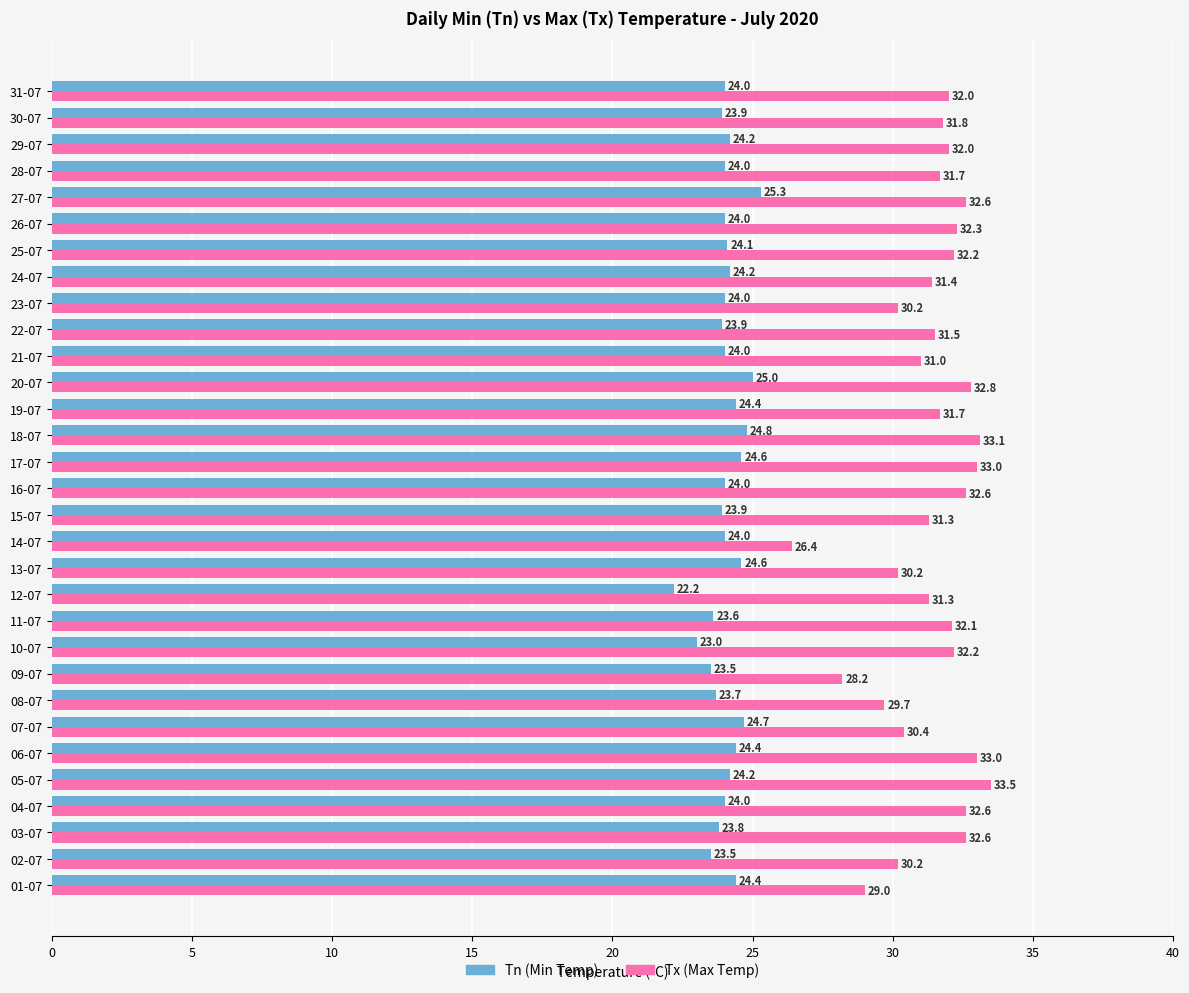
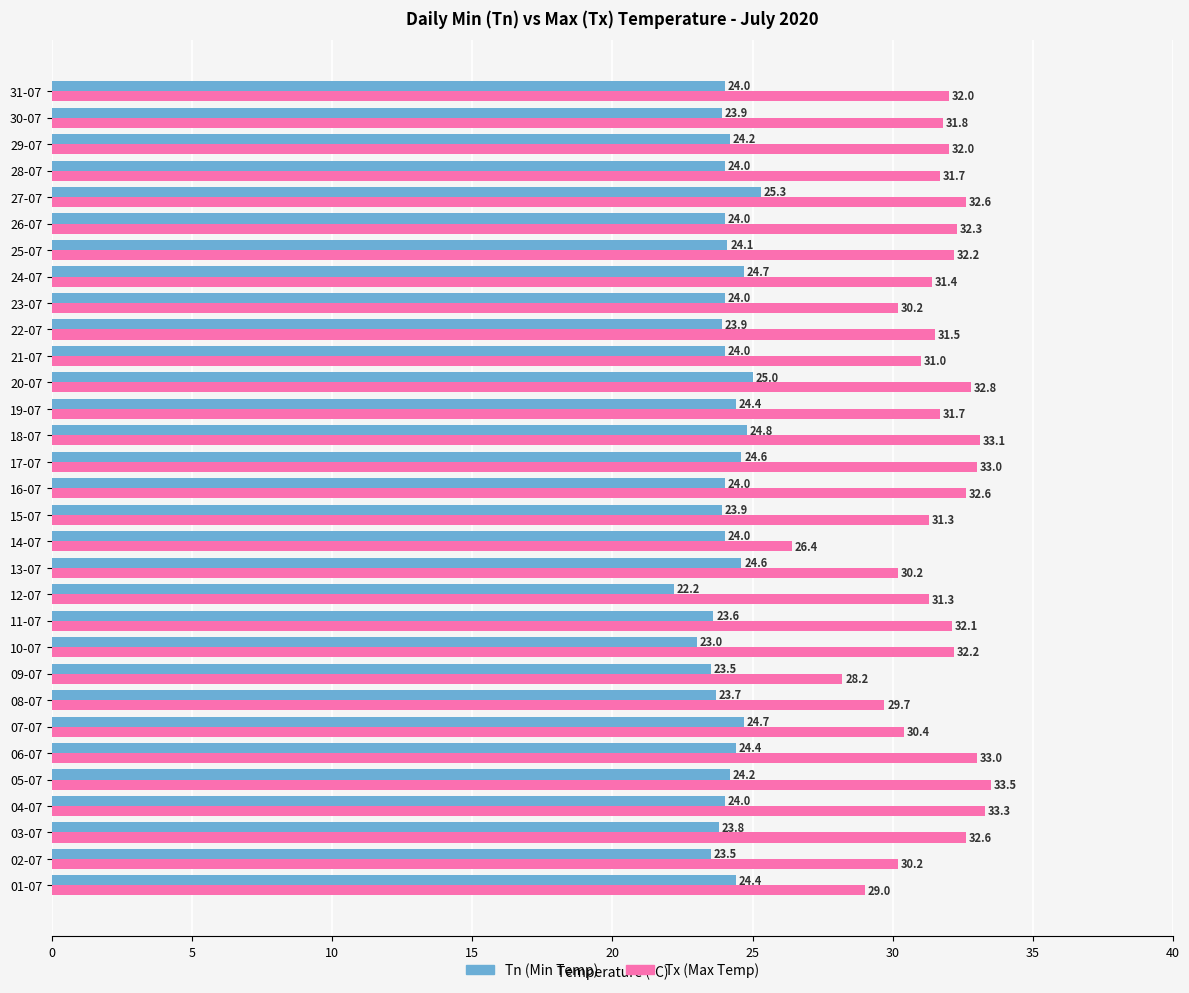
Tn (Min Temp), 24-07: 24.2 -> 24.7
Tx (Max Temp), 04-07: 32.6 -> 33.3
